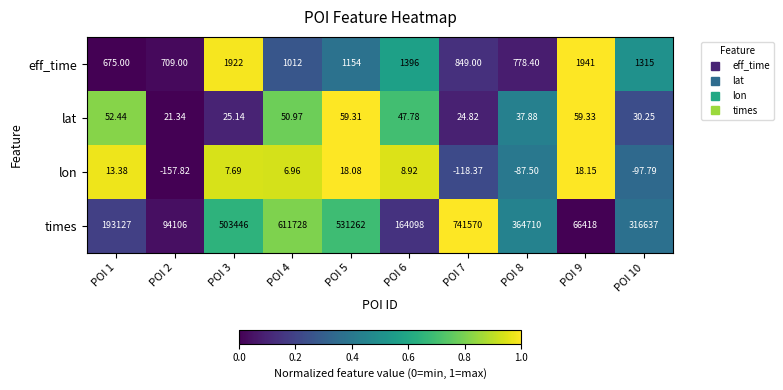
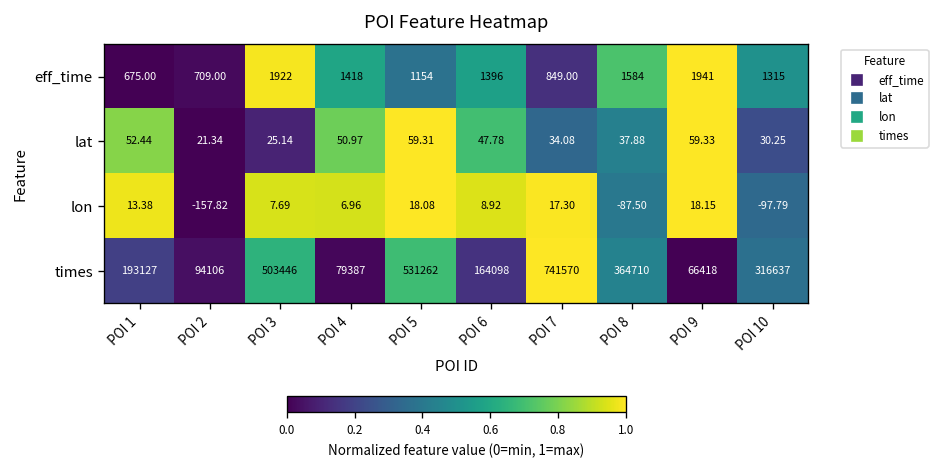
eff_time, POI 4: 1012 -> 1418
eff_time, POI 8: 778.40 -> 1584
lat, POI 7: 24.82 -> 34.08
lon, POI 7: -118.37 -> 17.30
times, POI 4: 611728 -> 79387
